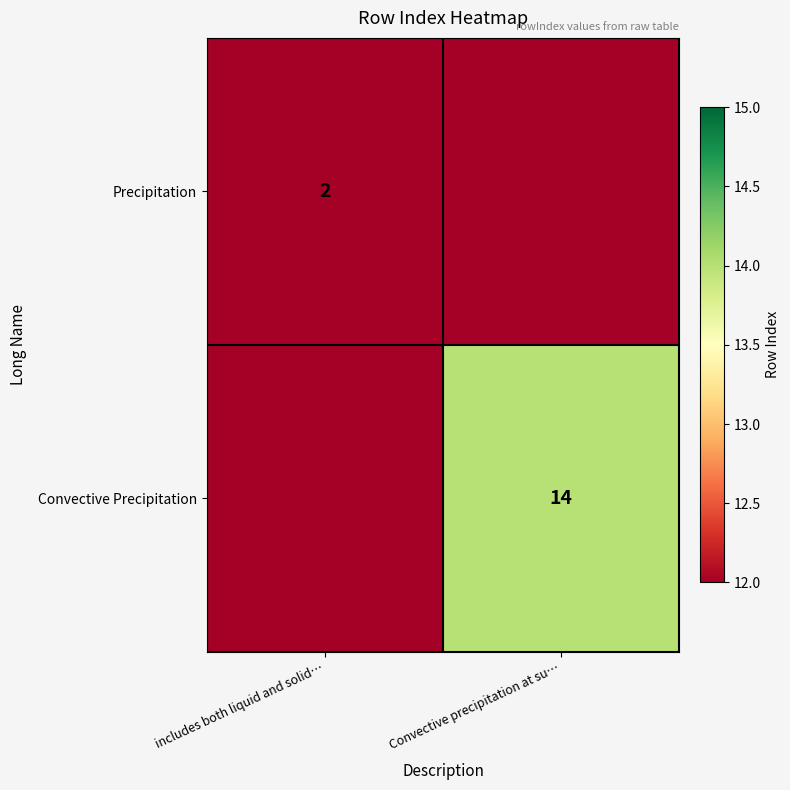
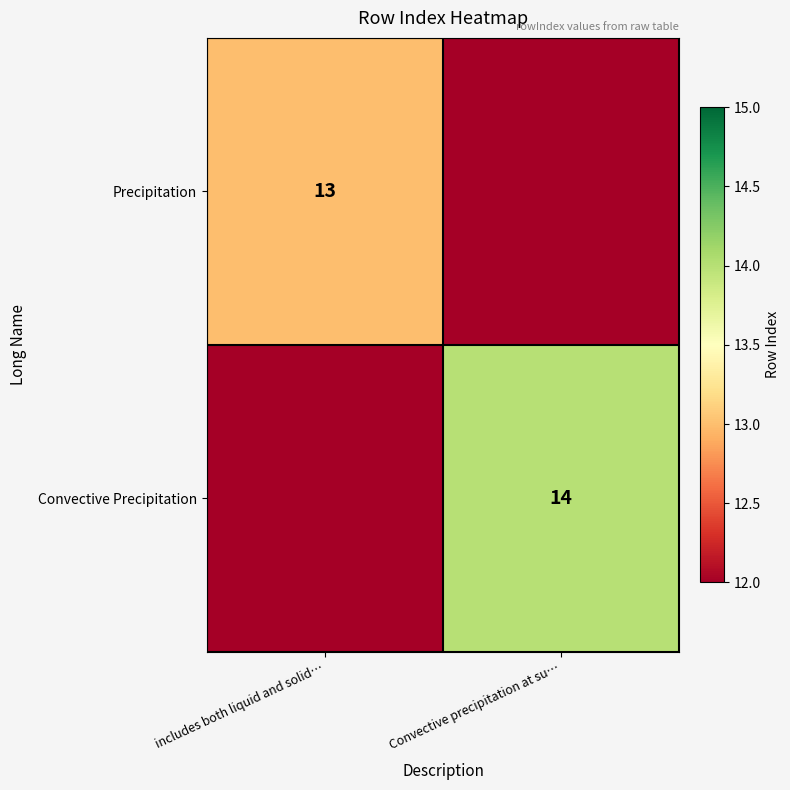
Precipitation, includes both liquid and solid…: 2 -> 13
